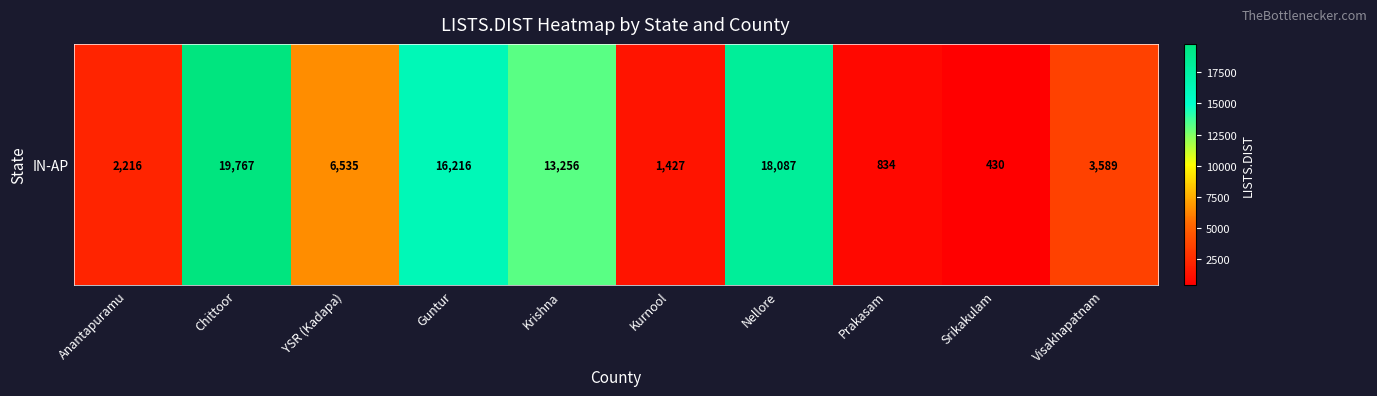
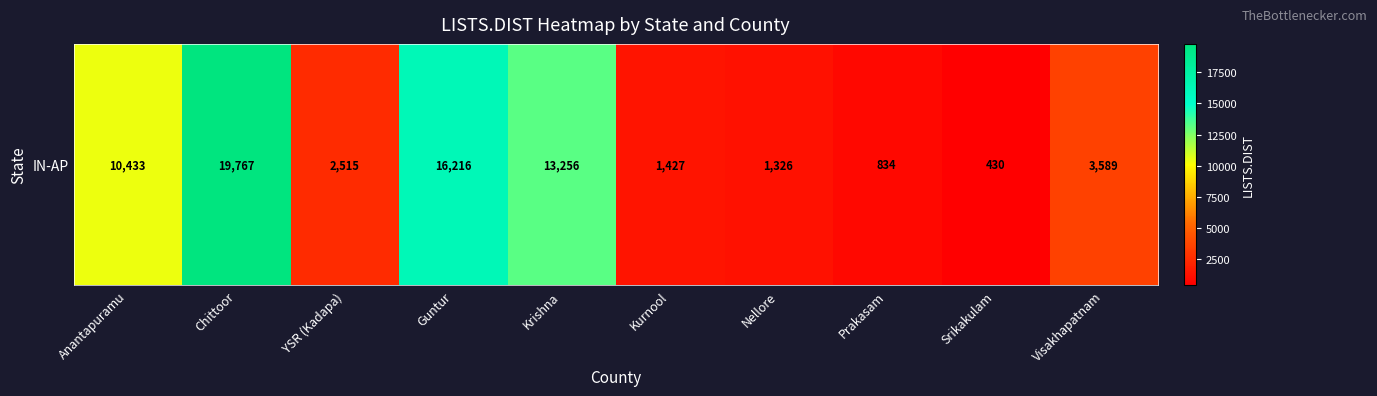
IN-AP, Anantapuramu: 2,216 -> 10,433
IN-AP, YSR (Kadapa): 6,535 -> 2,515
IN-AP, Nellore: 18,087 -> 1,326
